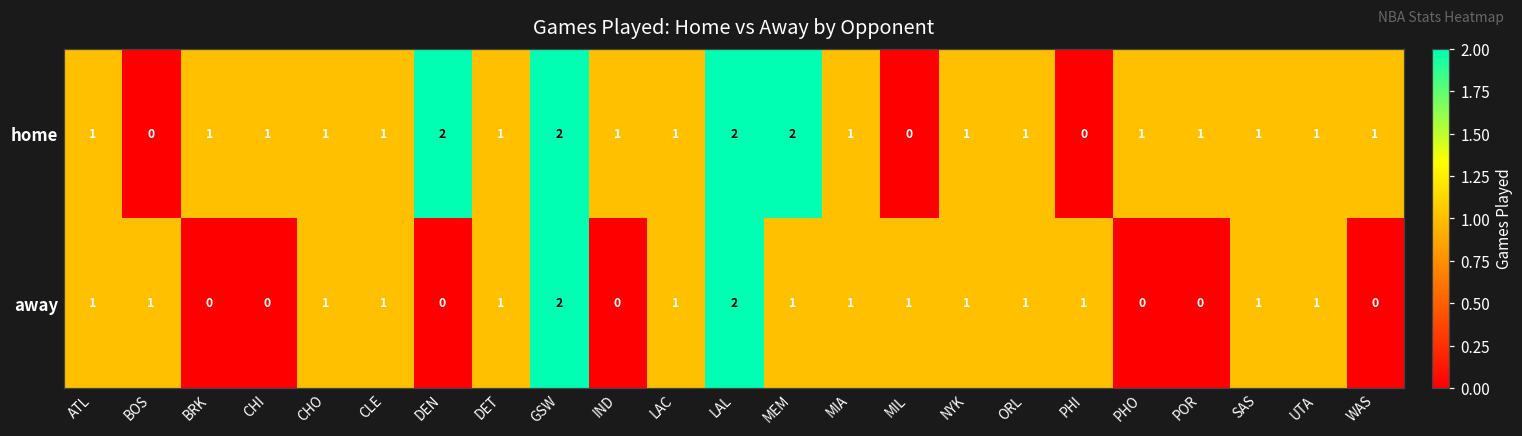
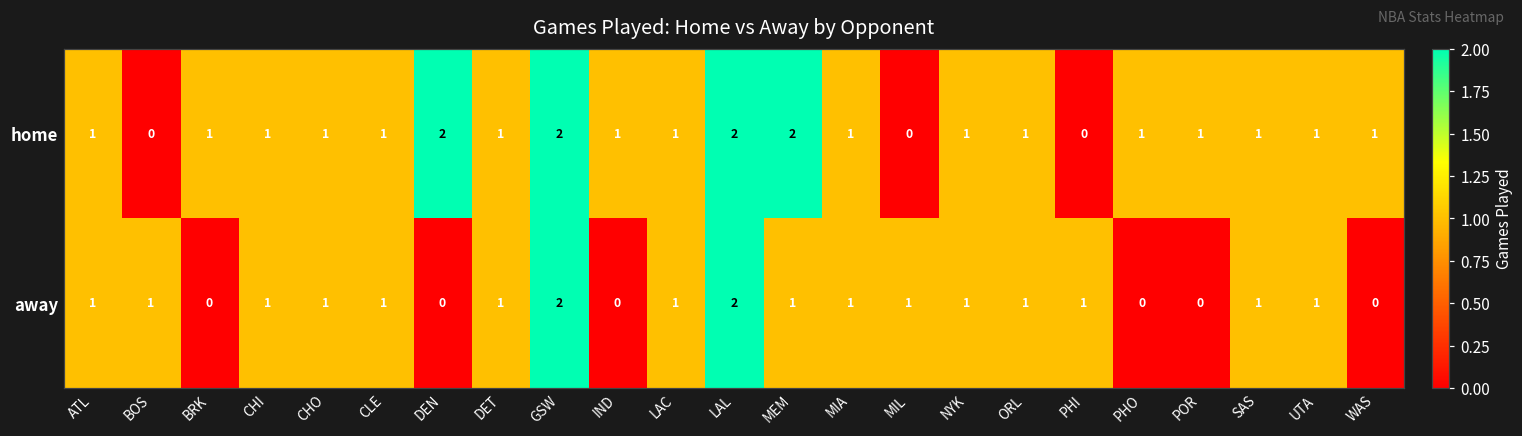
away, CHI: 0 -> 1
